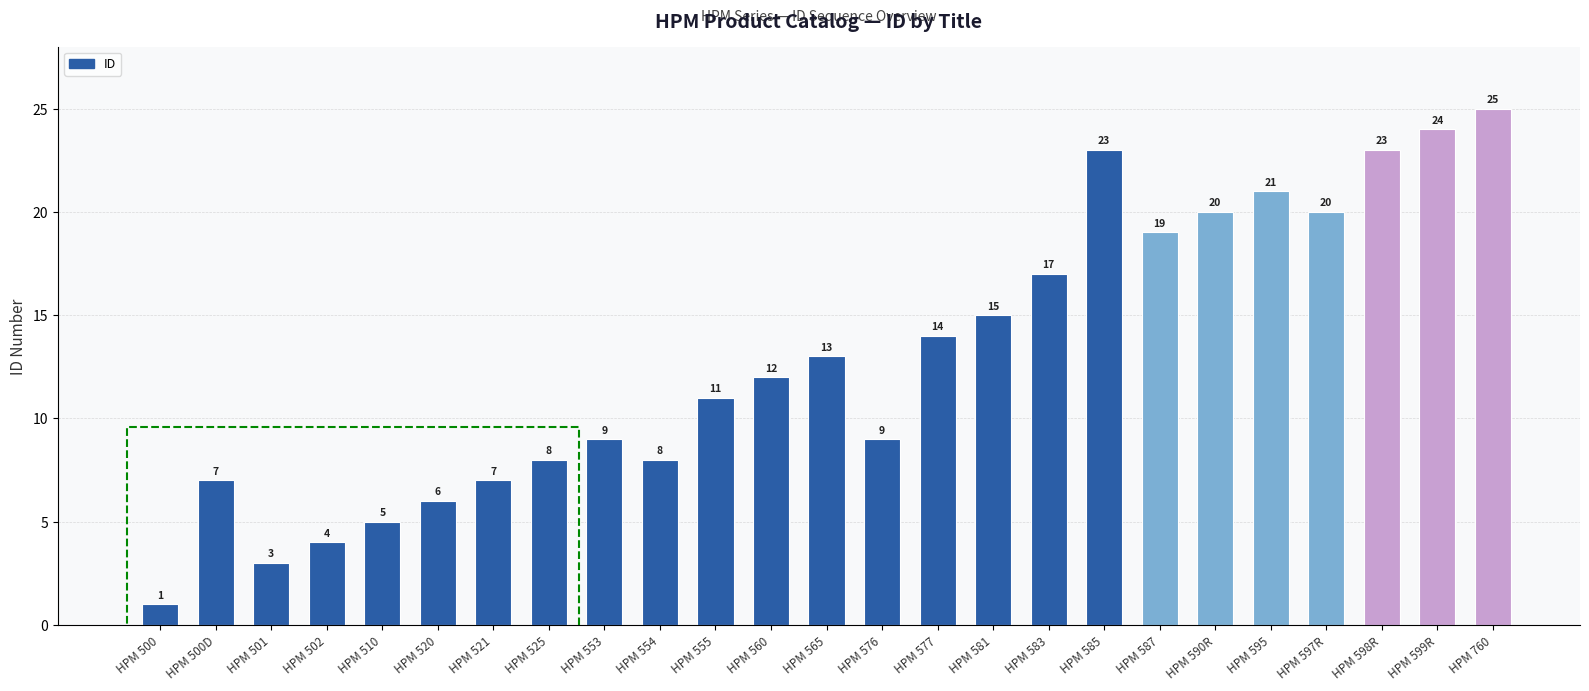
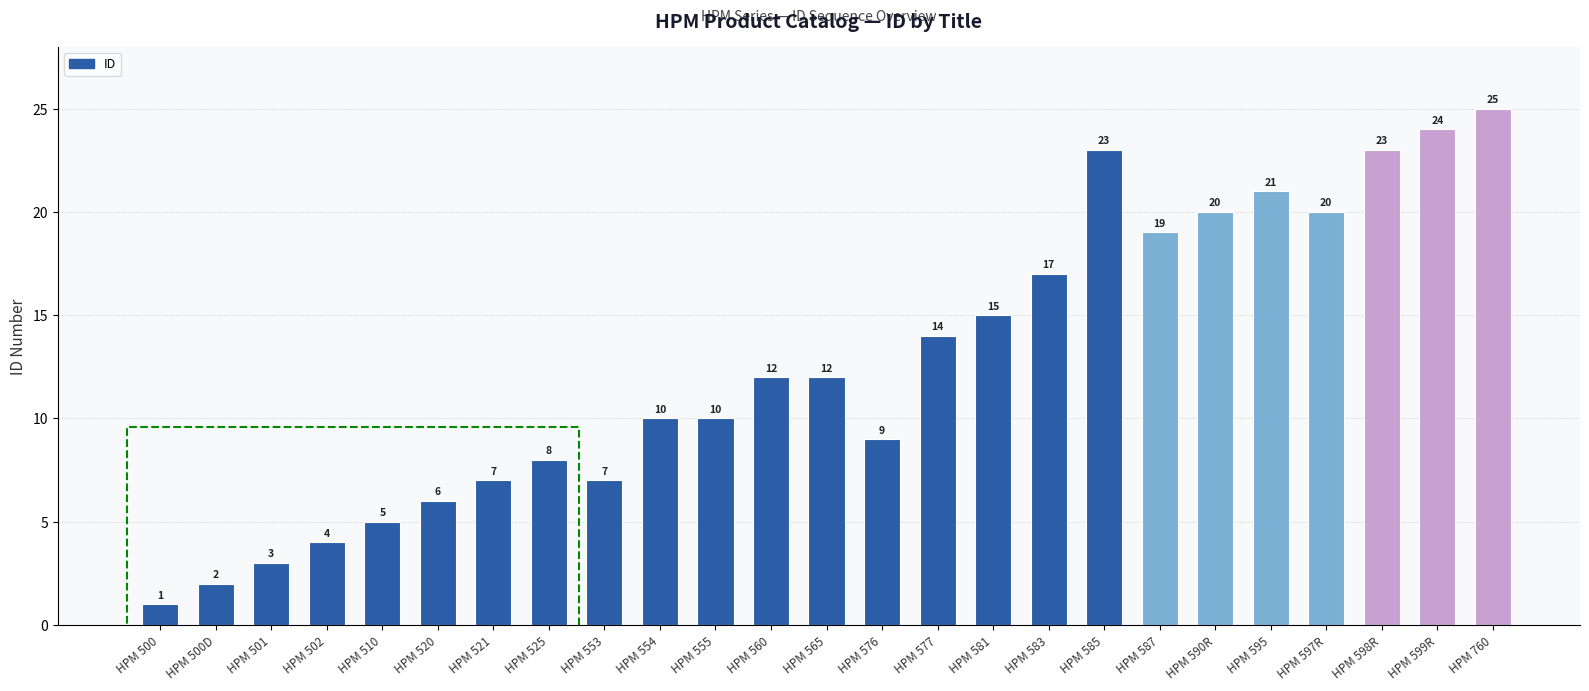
HPM 500D: 7 -> 2
HPM 553: 9 -> 7
HPM 554: 8 -> 10
HPM 555: 11 -> 10
HPM 565: 13 -> 12
